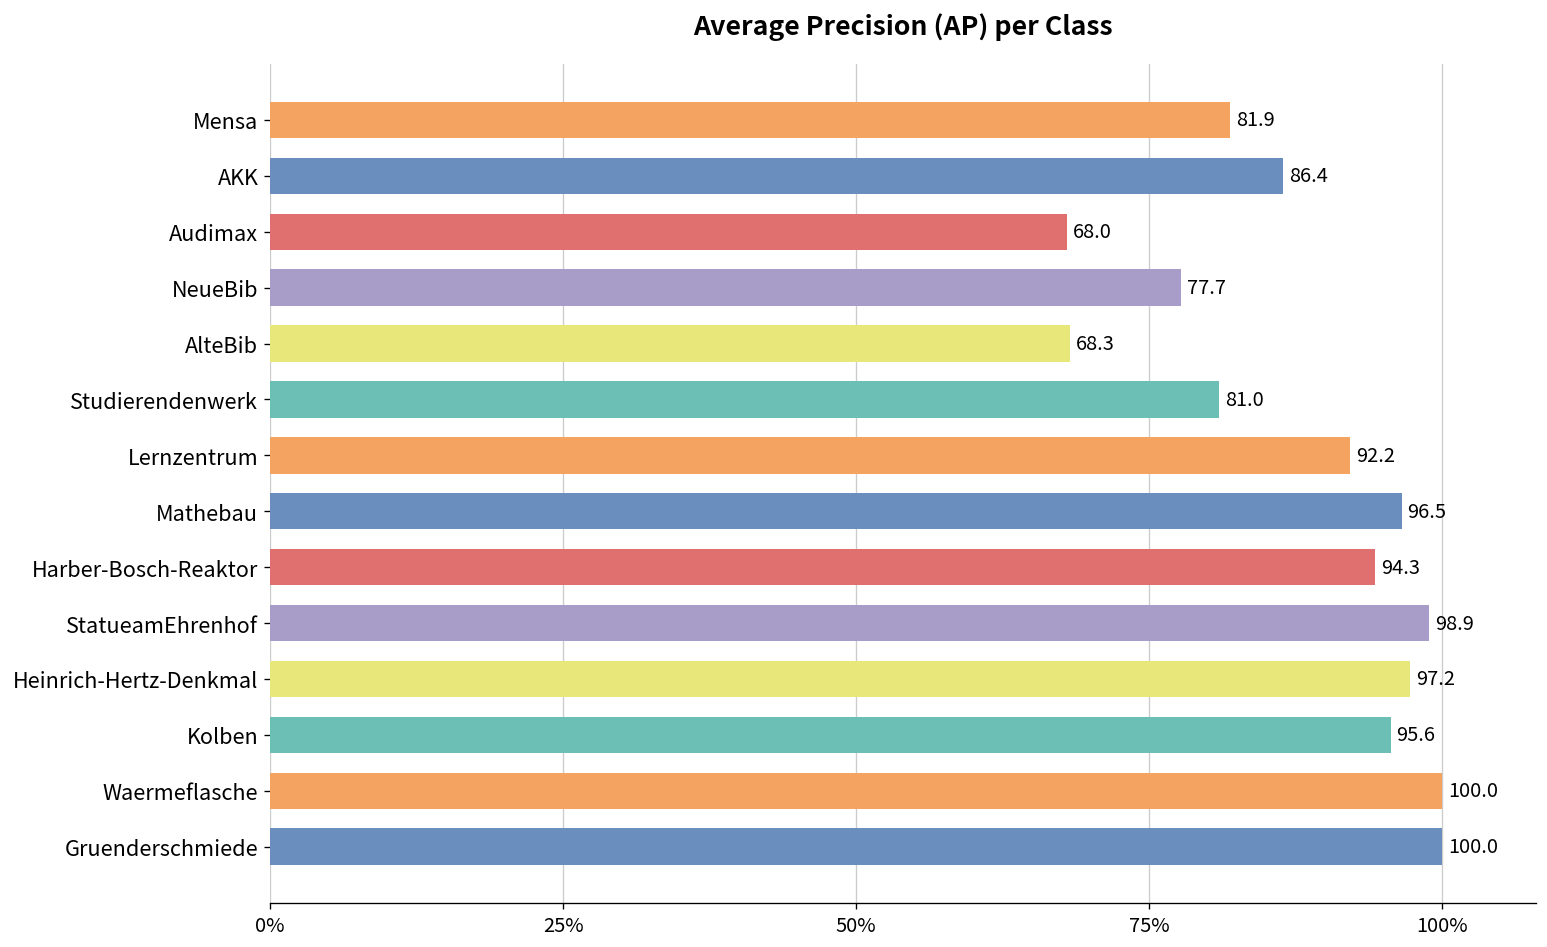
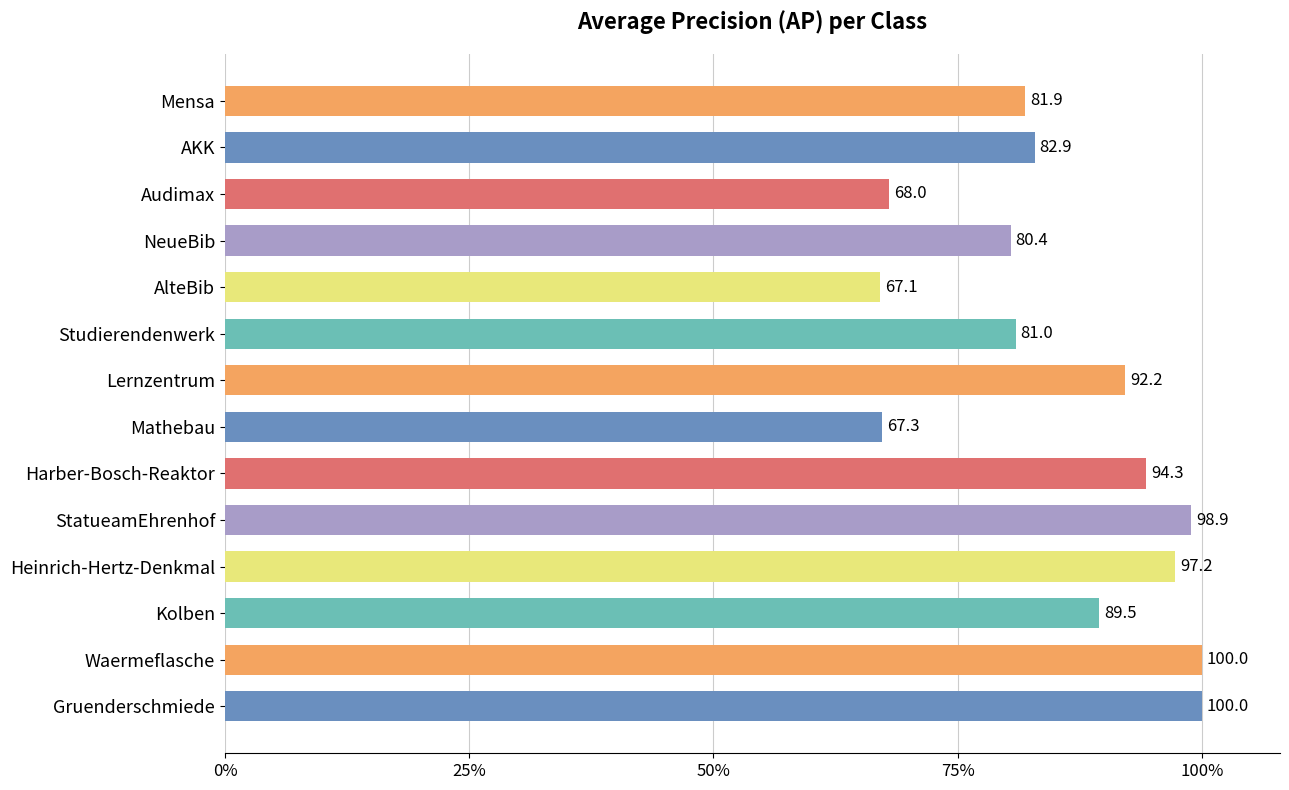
AKK: 86.4 -> 82.9
NeueBib: 77.7 -> 80.4
AlteBib: 68.3 -> 67.1
Mathebau: 96.5 -> 67.3
Kolben: 95.6 -> 89.5
